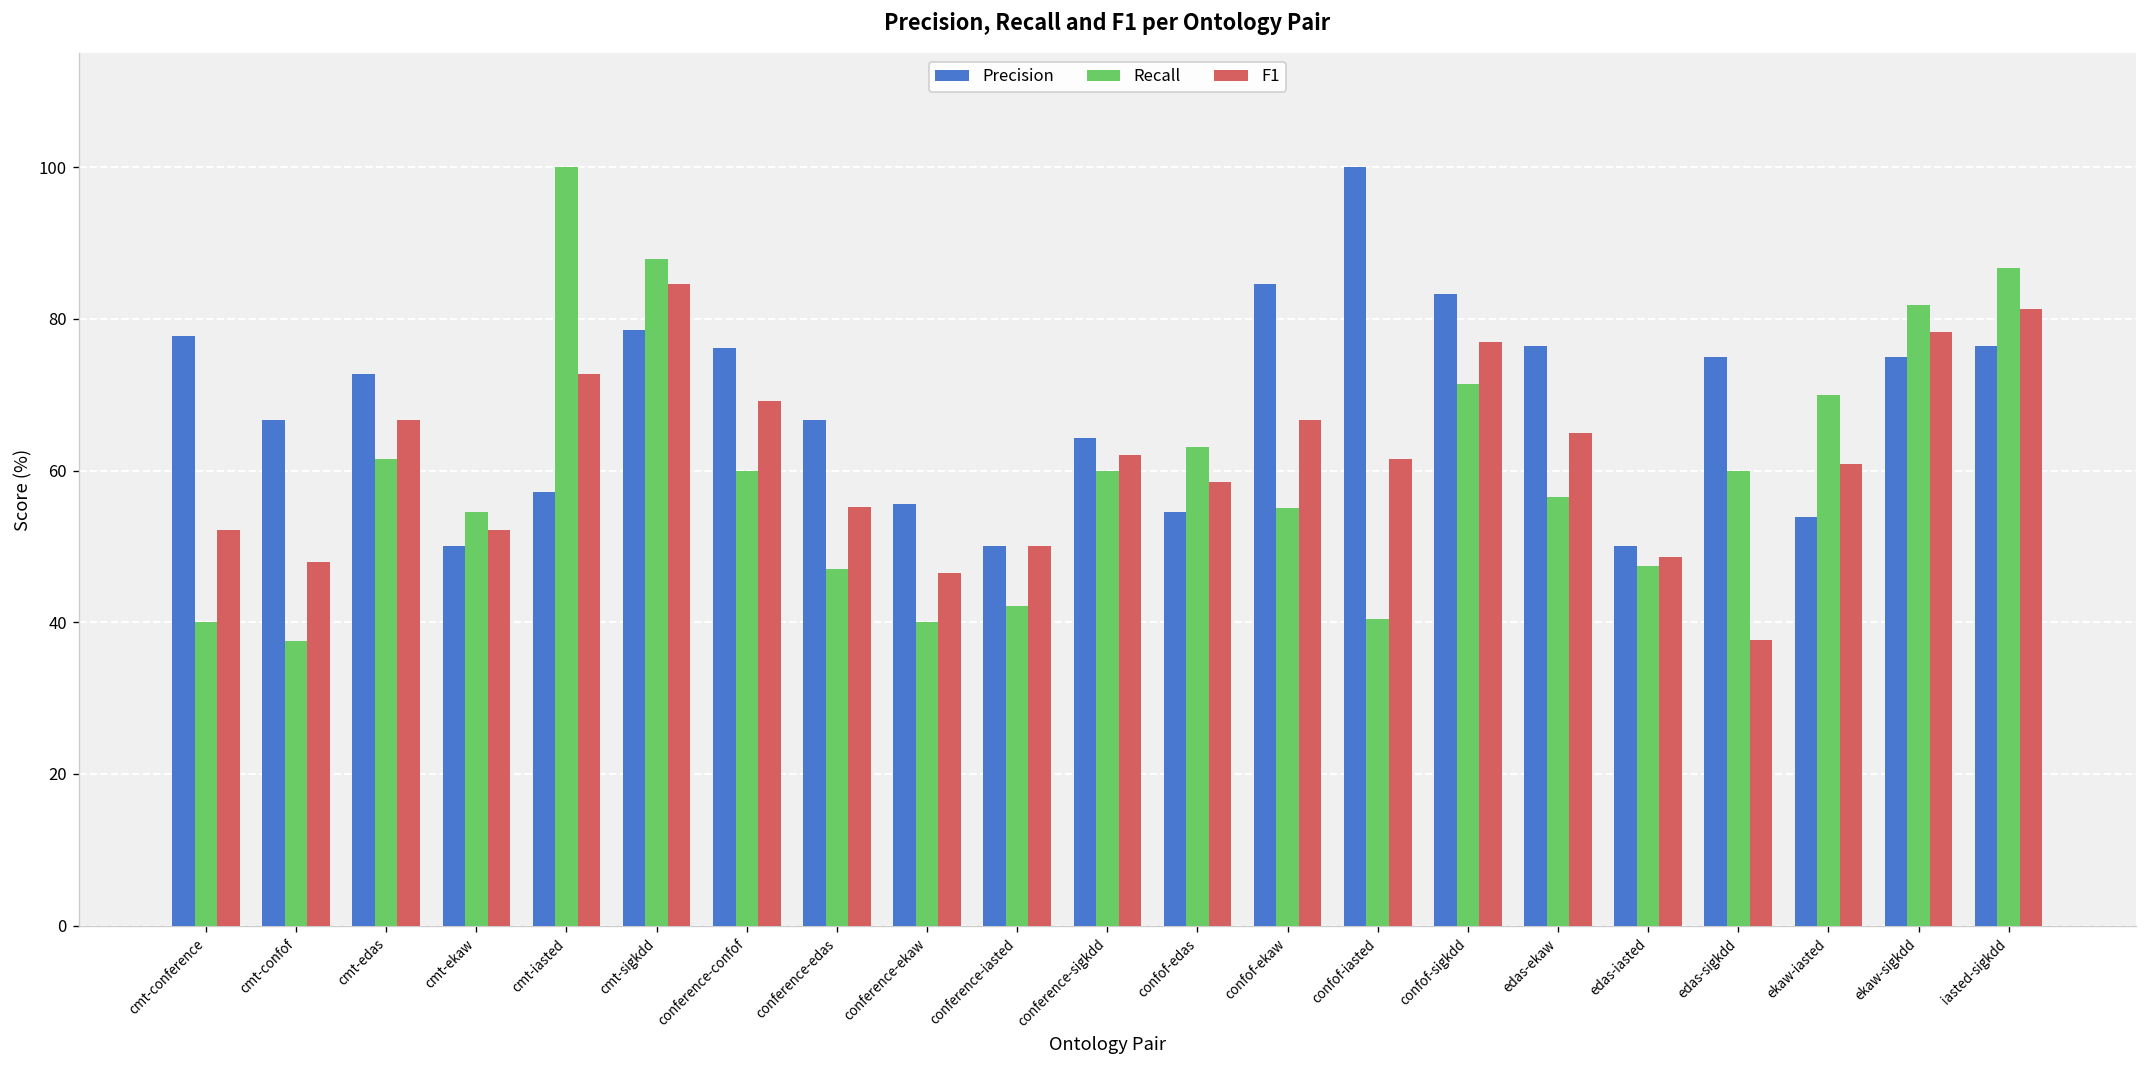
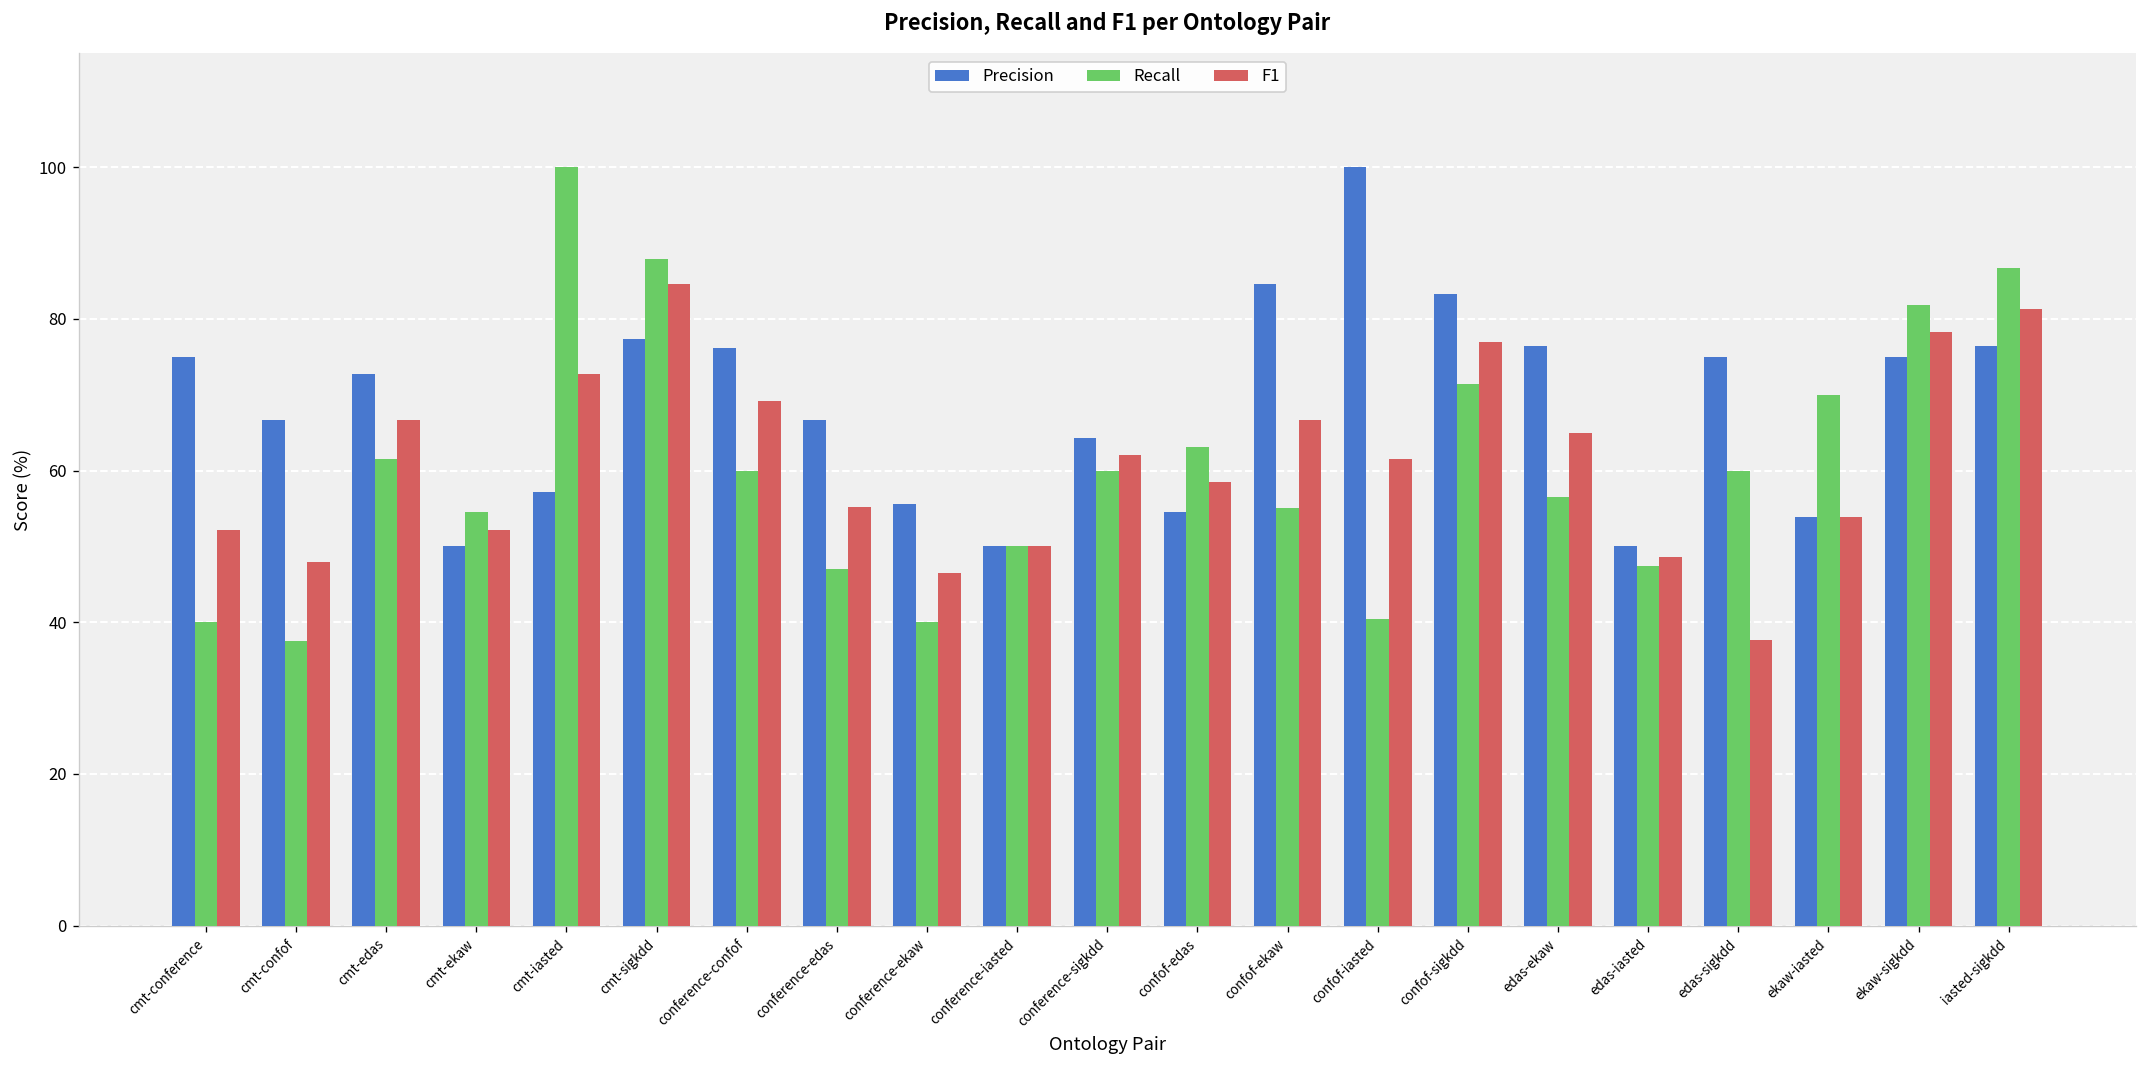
Precision, cmt-conference: 78 -> 75
Precision, cmt-sigkdd: 79 -> 77
Recall, conference-iasted: 42 -> 50
F1, ekaw-iasted: 61 -> 54
